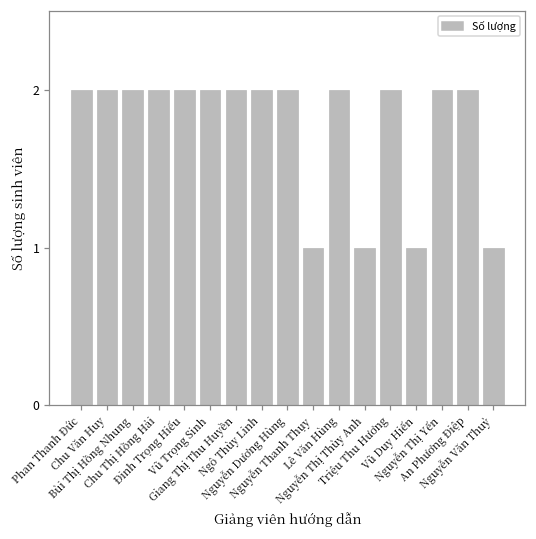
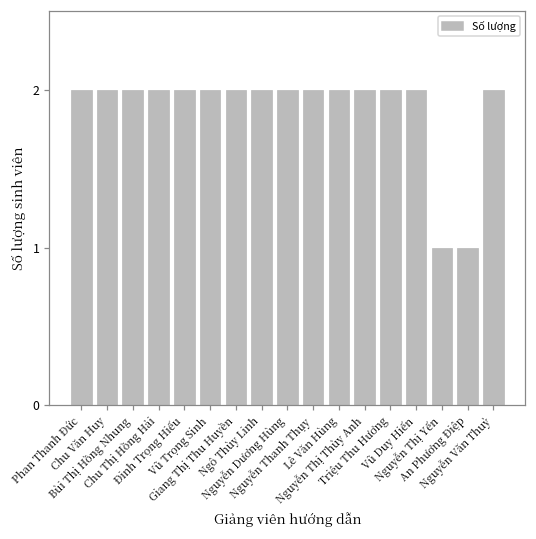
Nguyễn Thanh Thụy: 1 -> 2
Nguyễn Thị Thùy Anh: 1 -> 2
Vũ Duy Hiến: 1 -> 2
Nguyễn Thị Yến: 2 -> 1
An Phương Điệp: 2 -> 1
Nguyễn Văn Thuỷ: 1 -> 2
